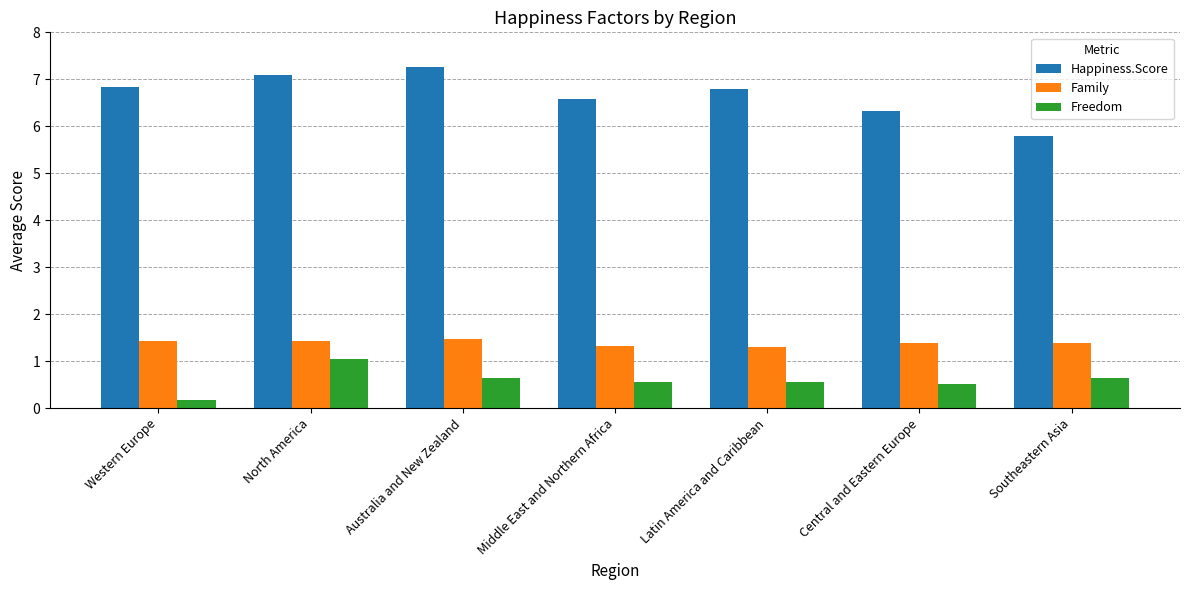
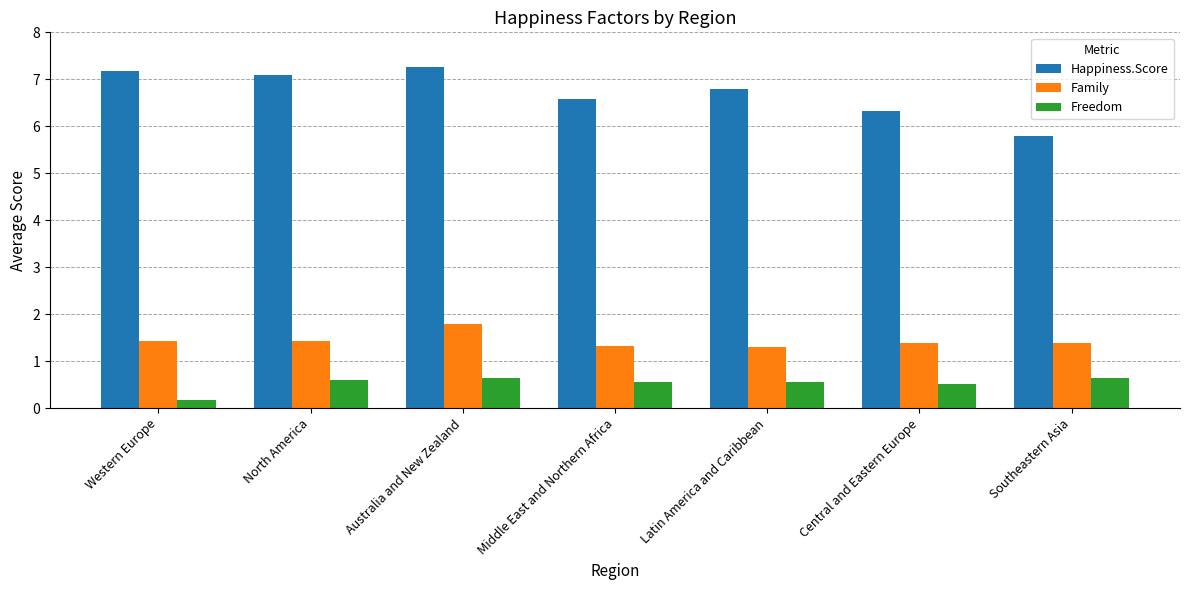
Happiness.Score, Western Europe: 6.8 -> 7.2
Freedom, North America: 1.1 -> 0.6
Family, Australia and New Zealand: 1.5 -> 1.8
